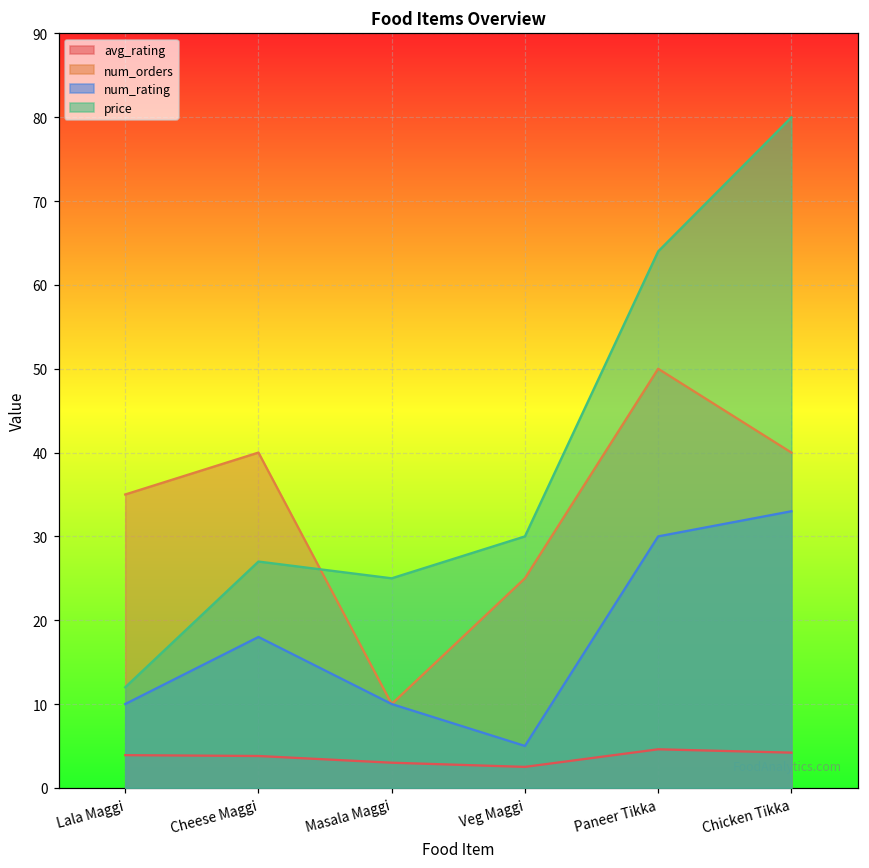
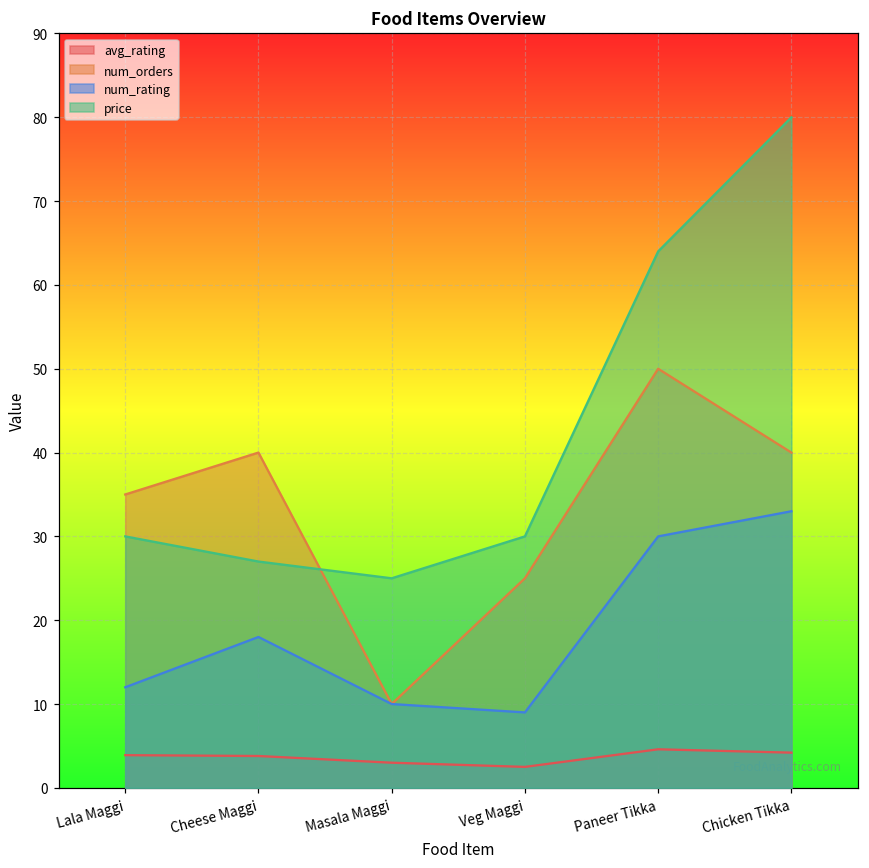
num_rating, Lala Maggi: 10 -> 12
price, Lala Maggi: 12 -> 30
num_rating, Veg Maggi: 5 -> 9
